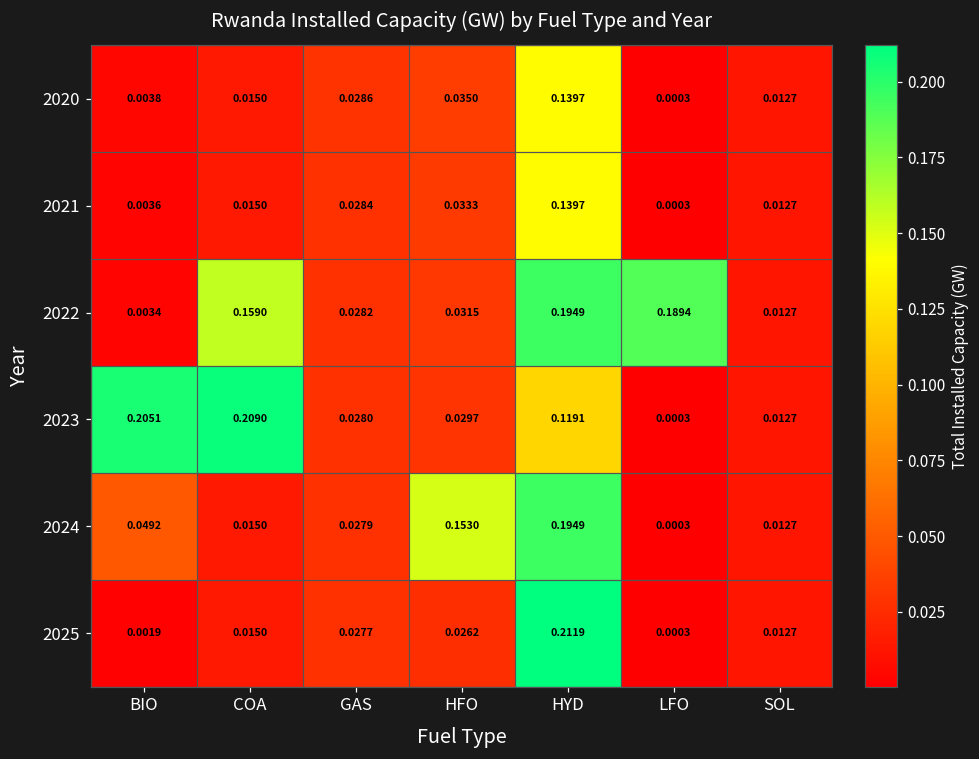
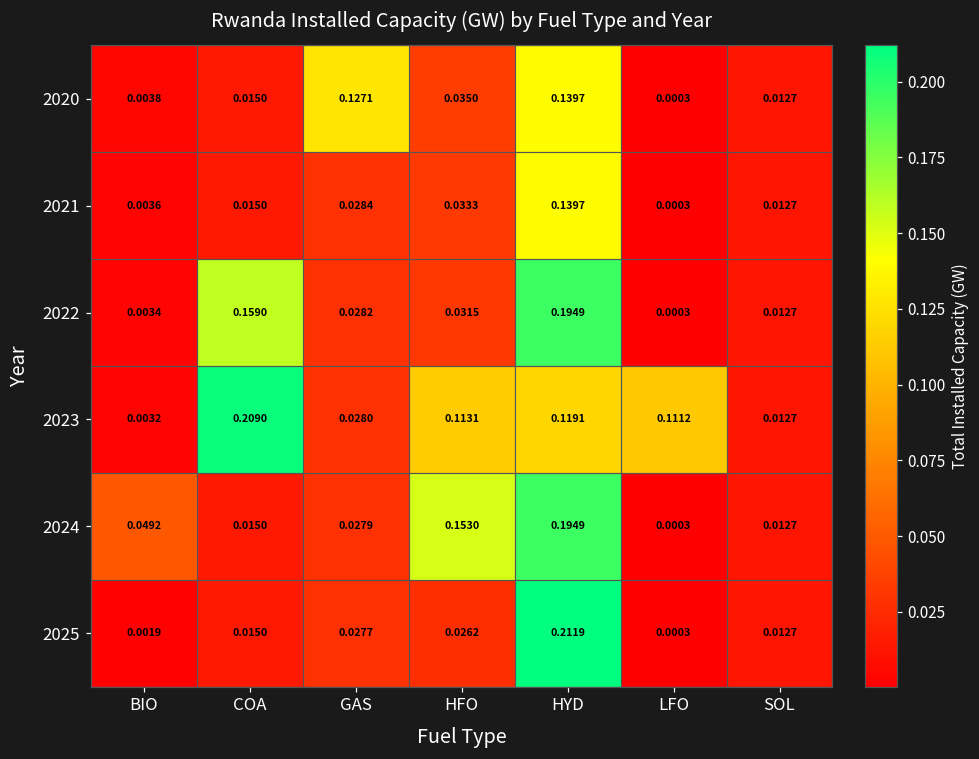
2020, GAS: 0.0286 -> 0.1271
2022, LFO: 0.1894 -> 0.0003
2023, BIO: 0.2051 -> 0.0032
2023, HFO: 0.0297 -> 0.1131
2023, LFO: 0.0003 -> 0.1112
